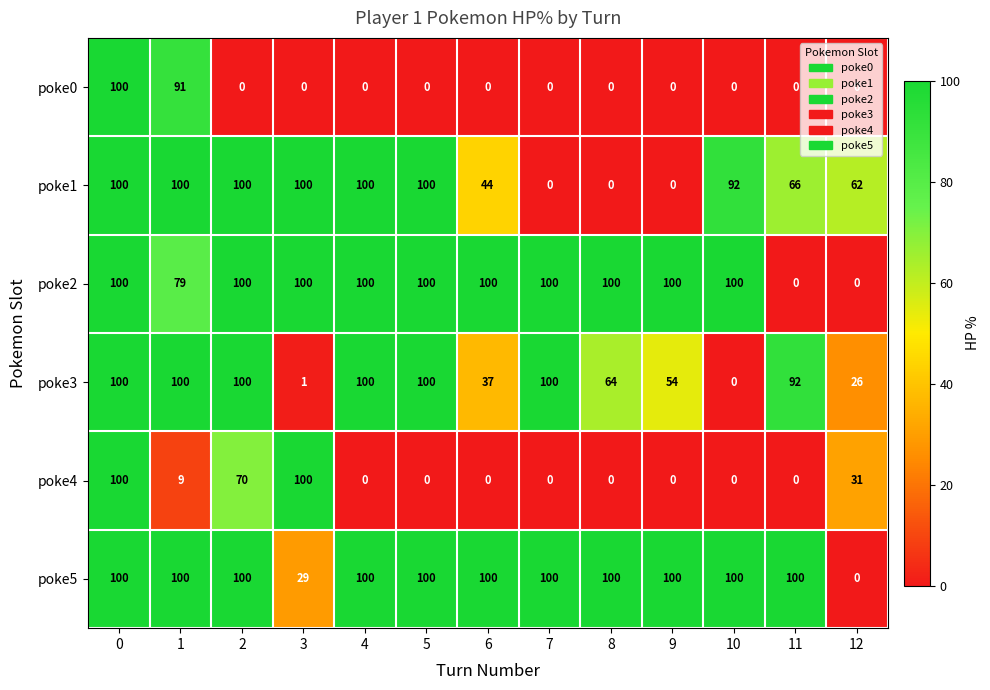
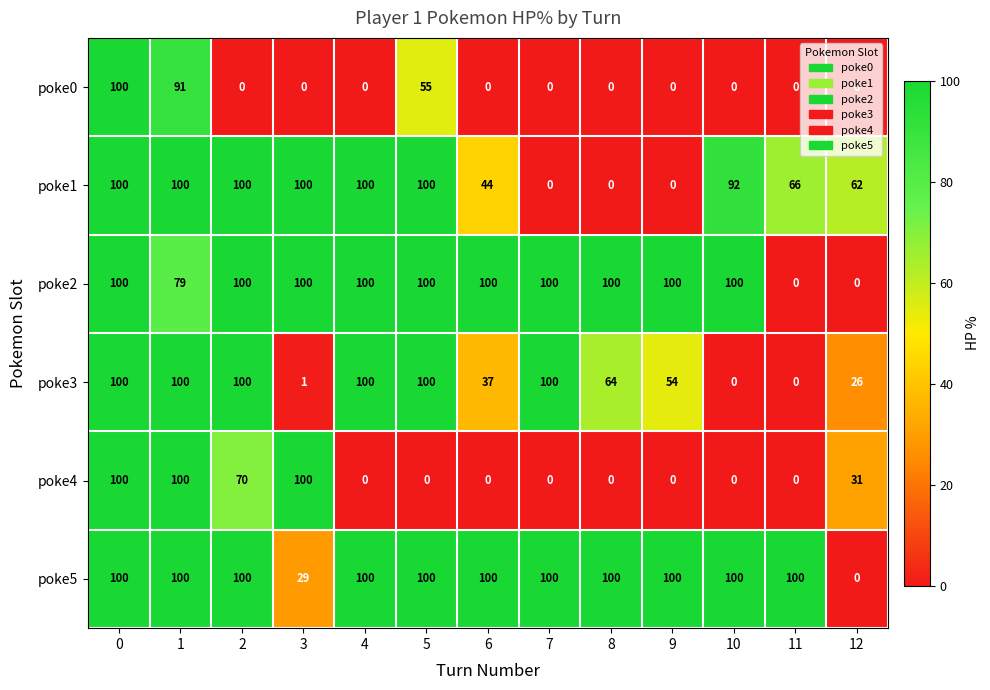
poke0, 5: 0 -> 55
poke3, 11: 92 -> 0
poke4, 1: 9 -> 100
